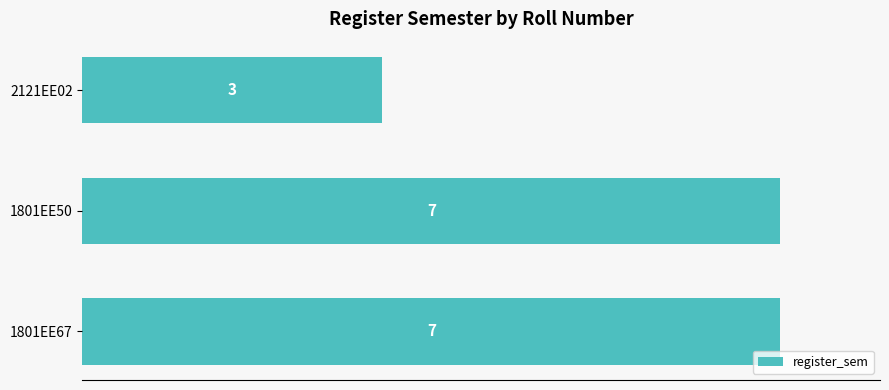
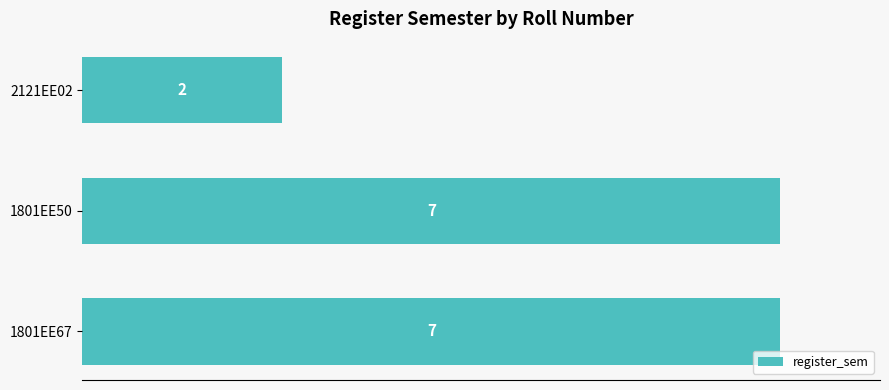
2121EE02: 3 -> 2
